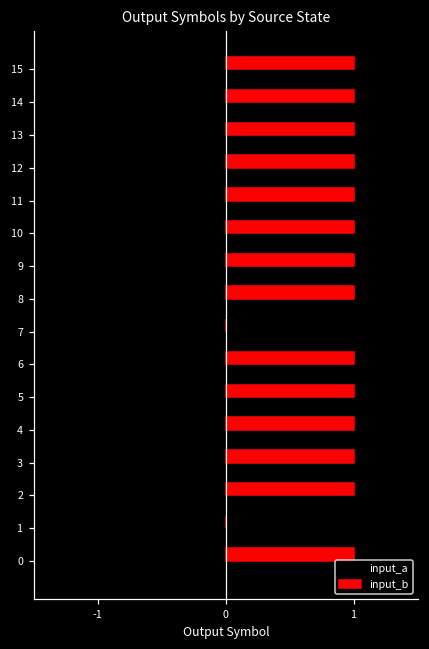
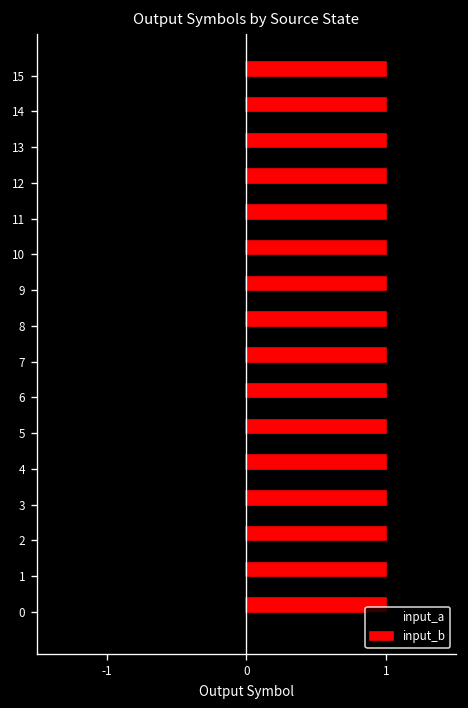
input_b, 7: 0 -> 1
input_b, 1: 0 -> 1
